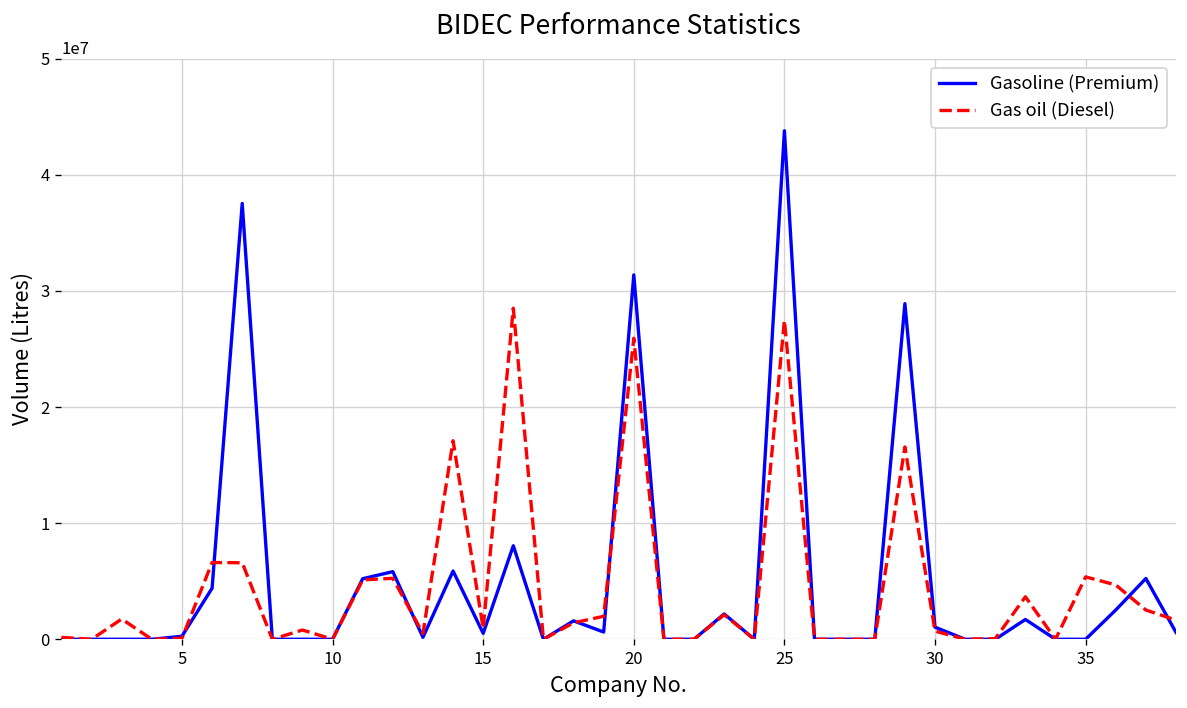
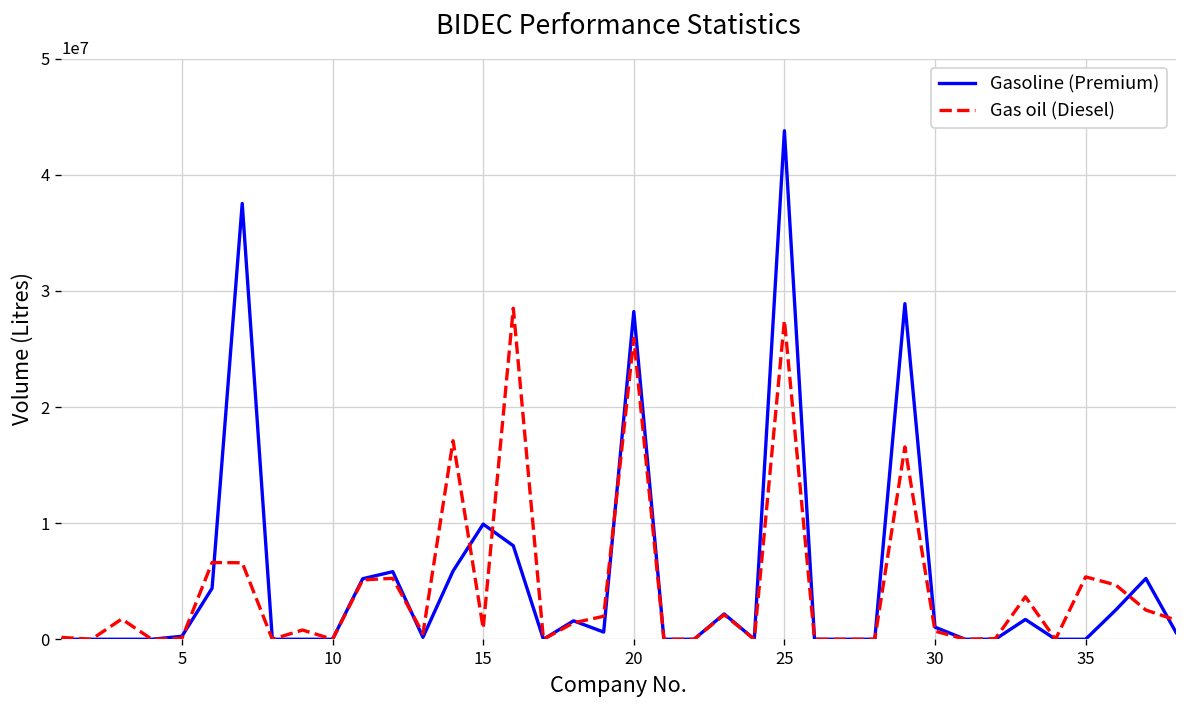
Gasoline (Premium), 15: 1000000 -> 10000000
Gasoline (Premium), 20: 31000000 -> 28000000
